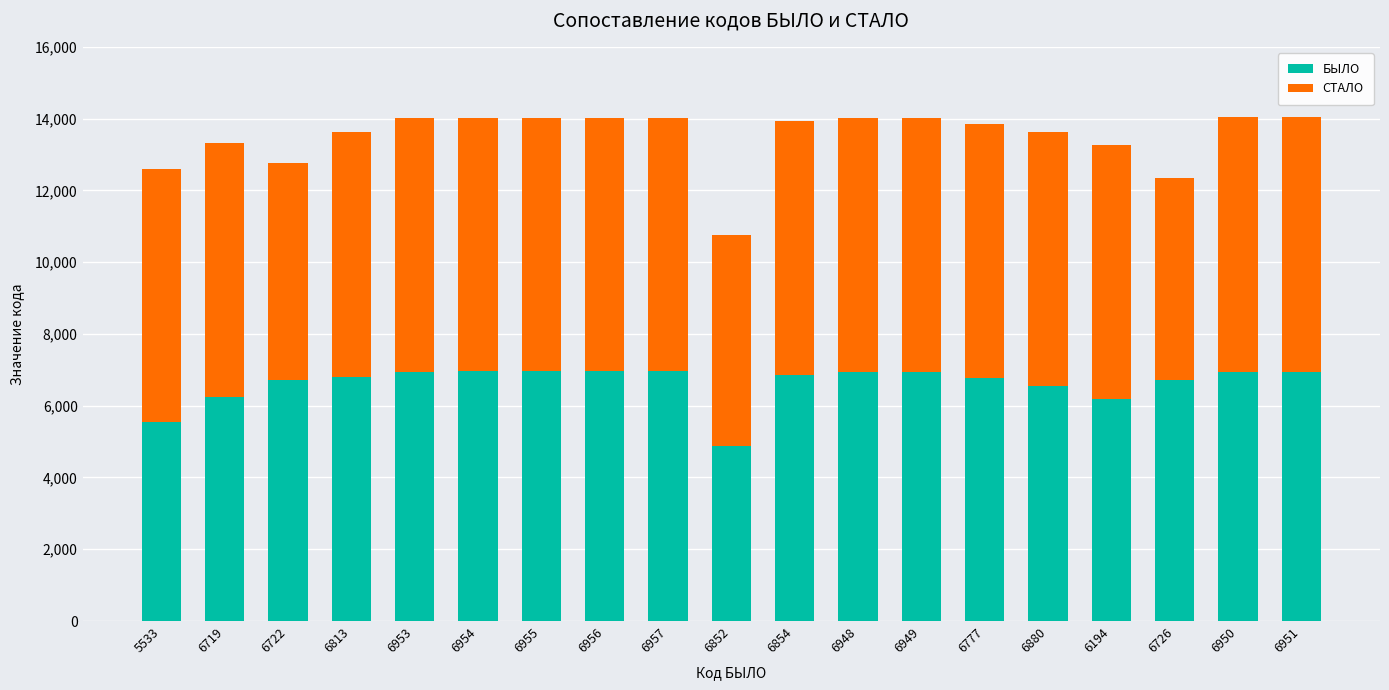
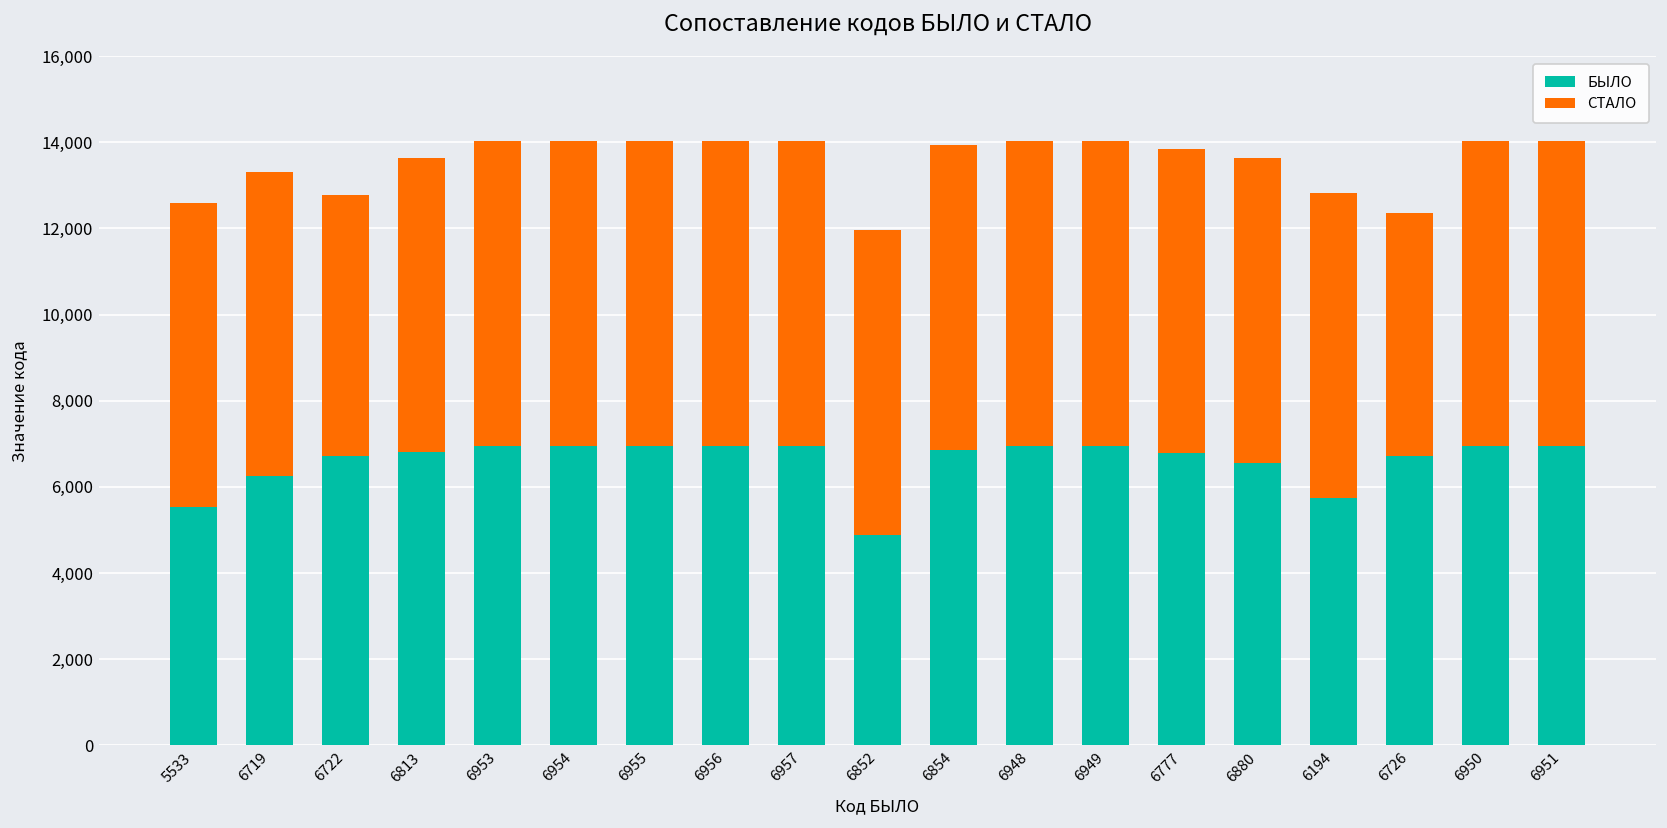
СТАЛО, 6852: 5,900 -> 7,100
БЫЛО, 6194: 6,200 -> 5,700
